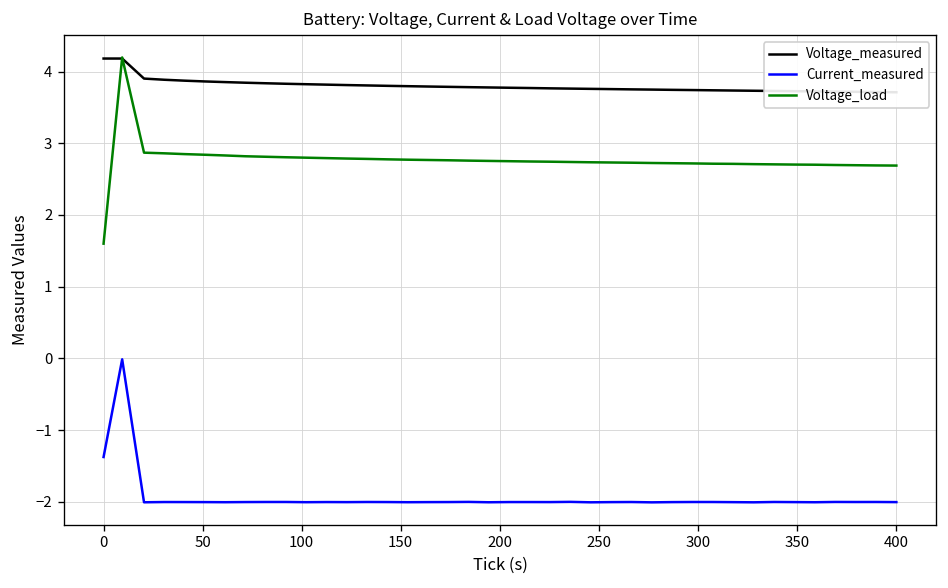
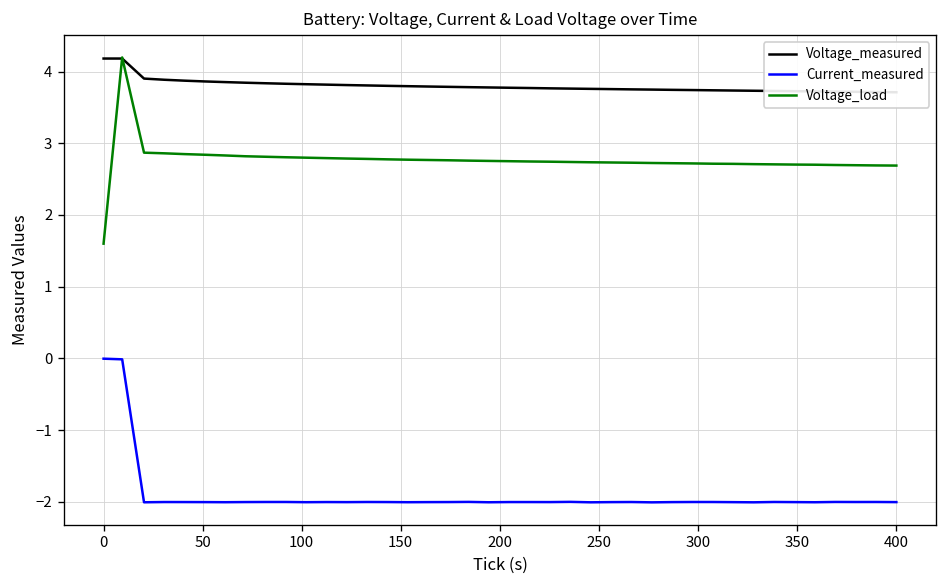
Current_measured, 0: -1.4 -> 0.0
